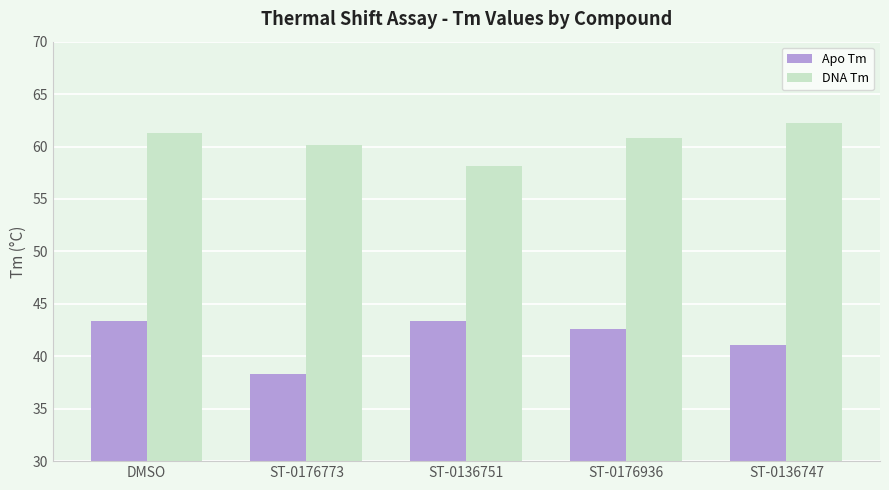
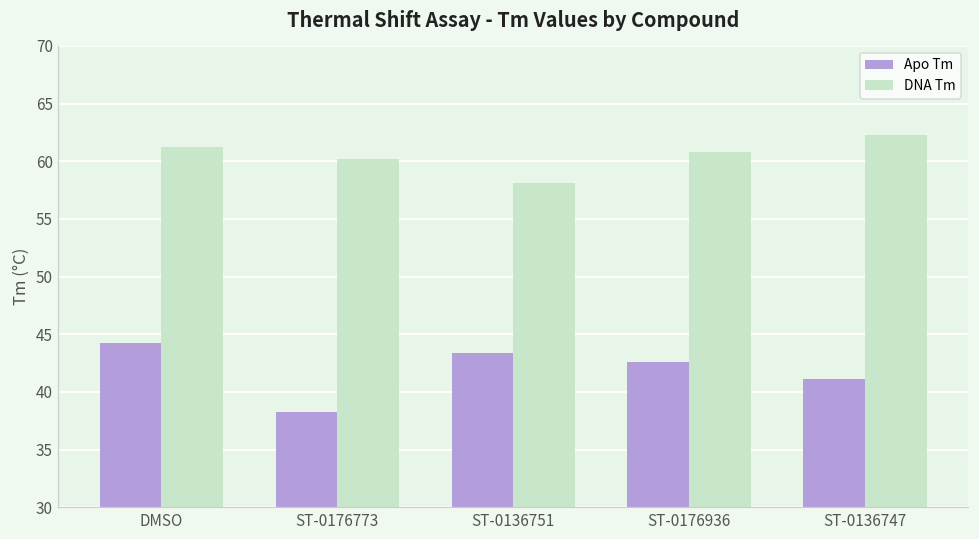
Apo Tm, DMSO: 43.4 -> 44.2
